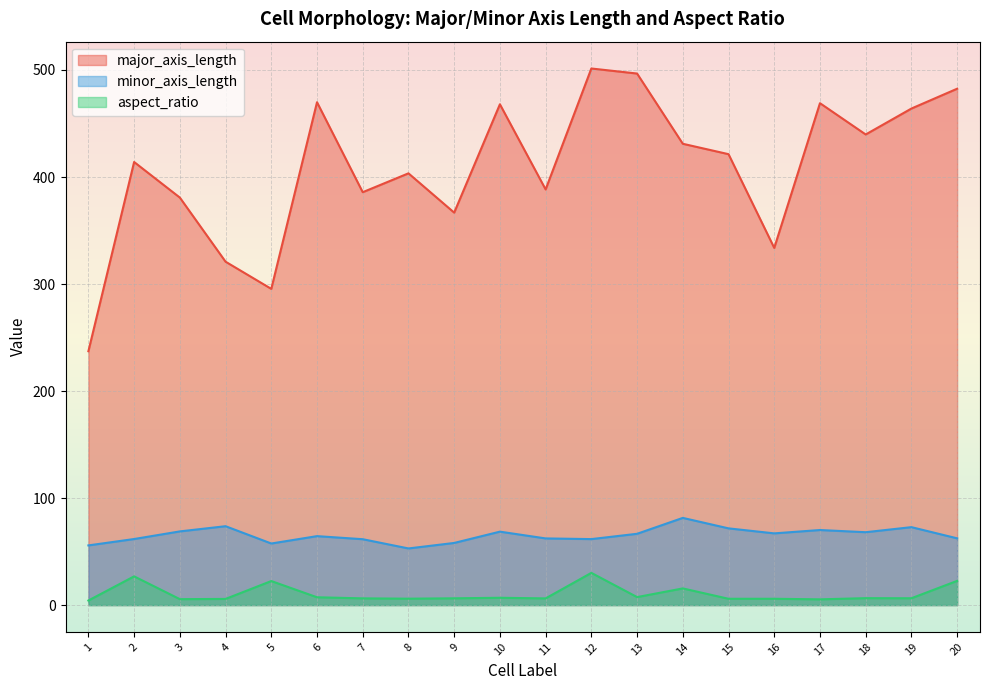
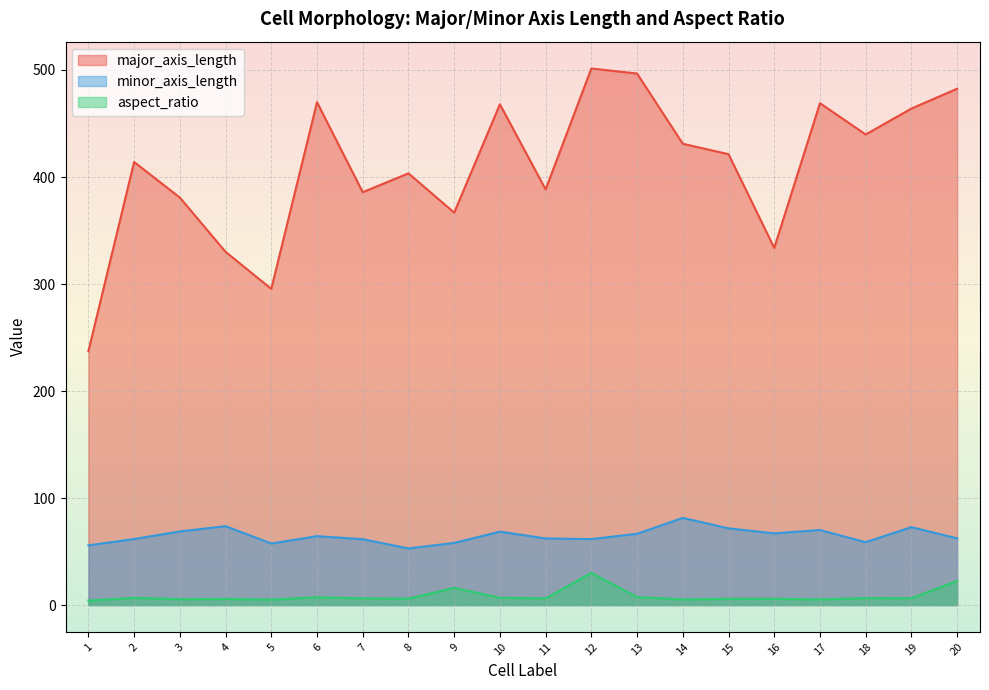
aspect_ratio, 2: 27 -> 7
major_axis_length, 4: 321 -> 330
aspect_ratio, 5: 22 -> 5
aspect_ratio, 9: 6 -> 16
aspect_ratio, 14: 16 -> 5
minor_axis_length, 18: 68 -> 59
